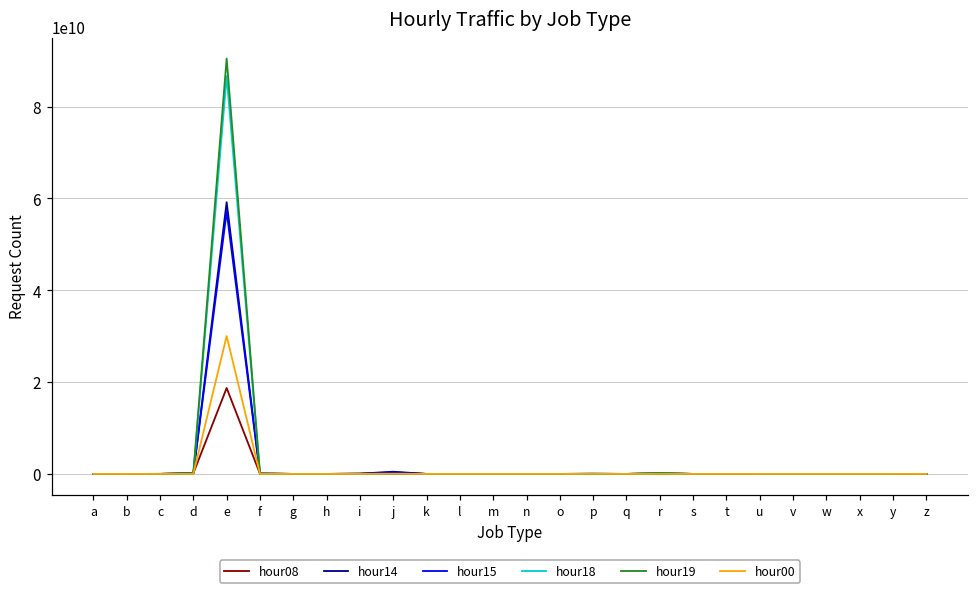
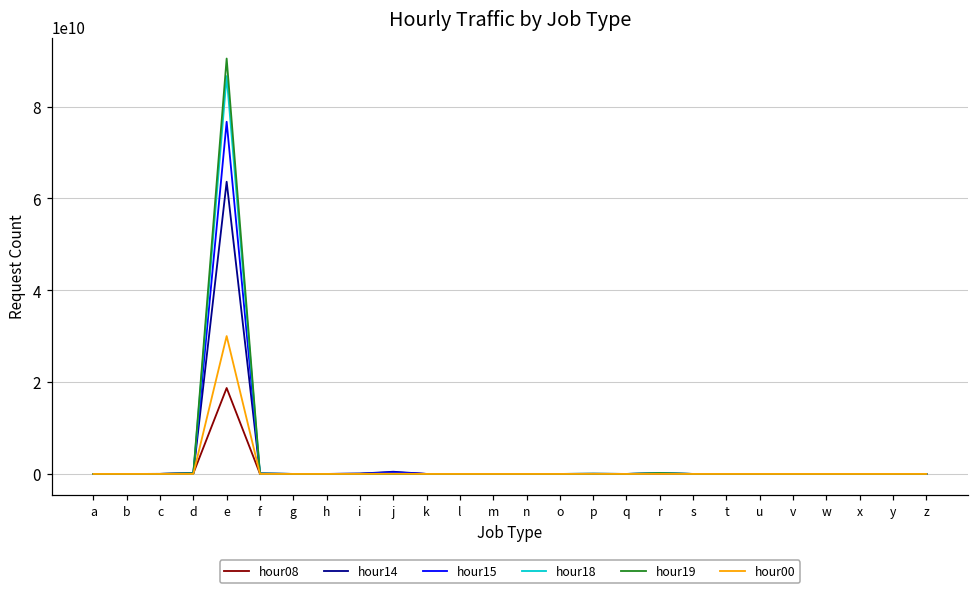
hour14, e: 59000000000 -> 64000000000
hour15, e: 57000000000 -> 77000000000
